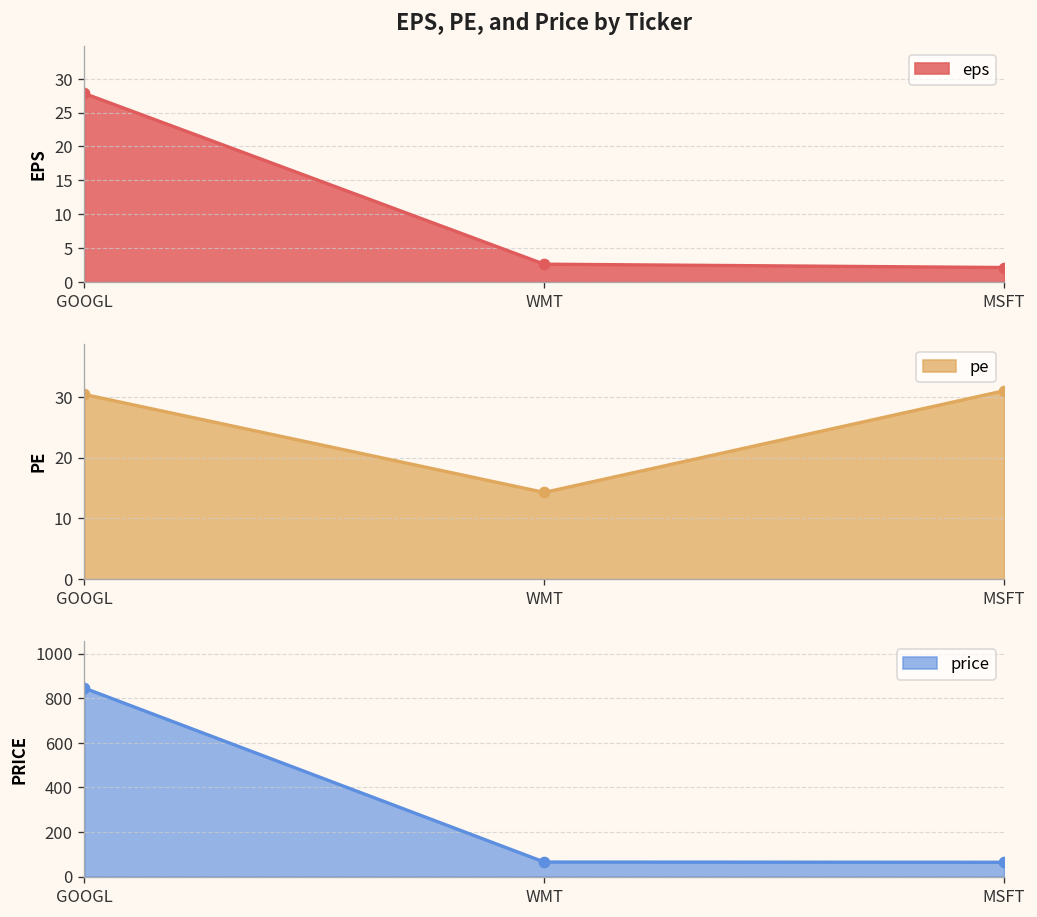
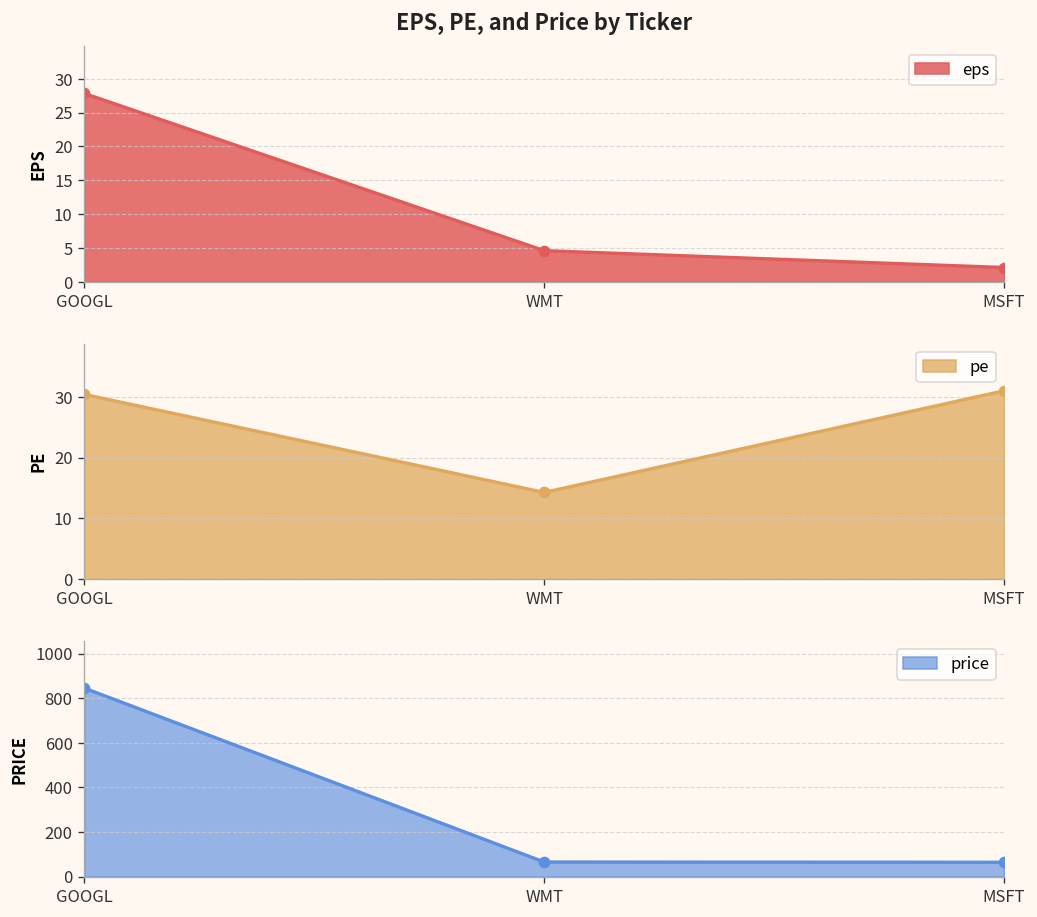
EPS, PE, and Price by Ticker, WMT: 3 -> 5
